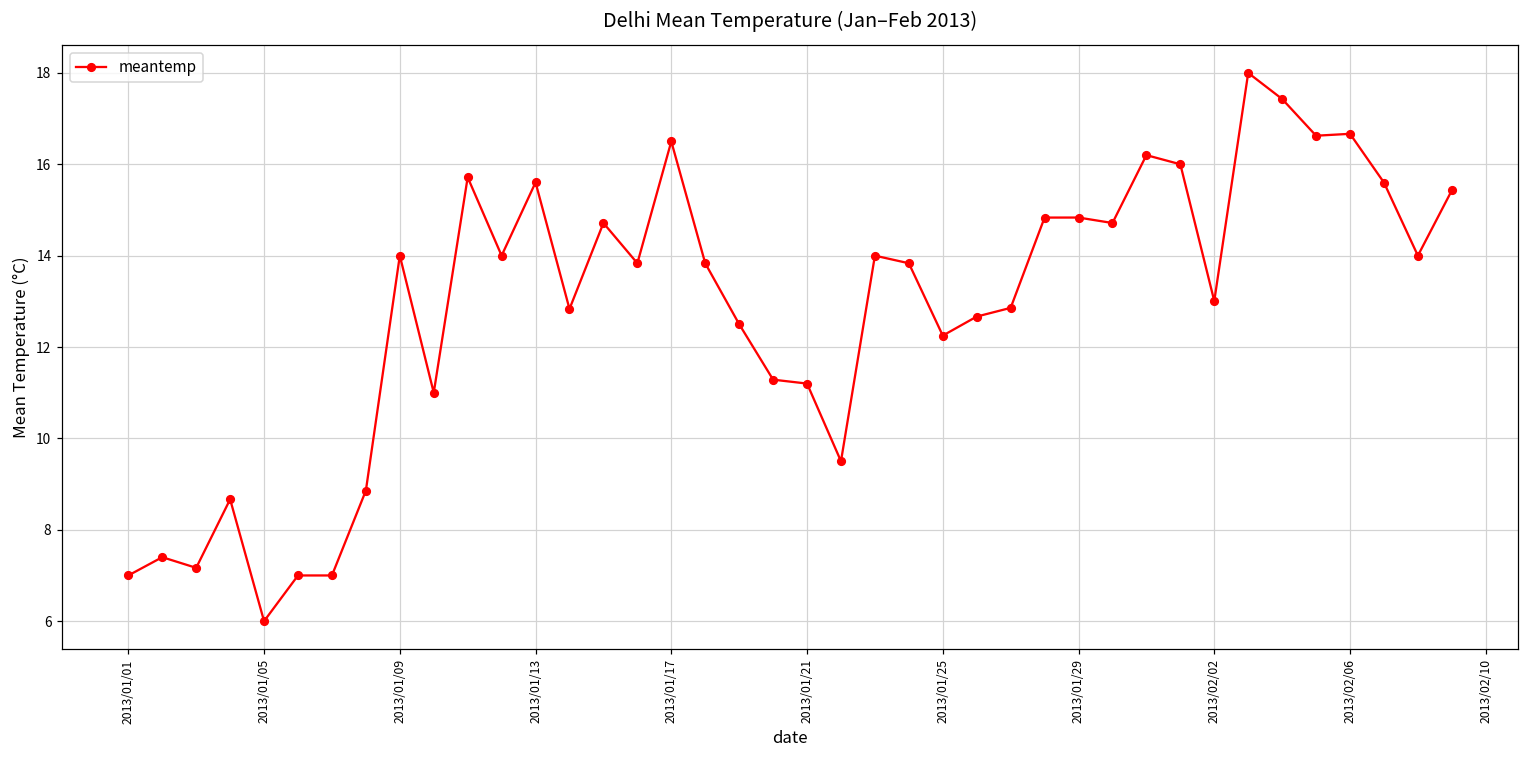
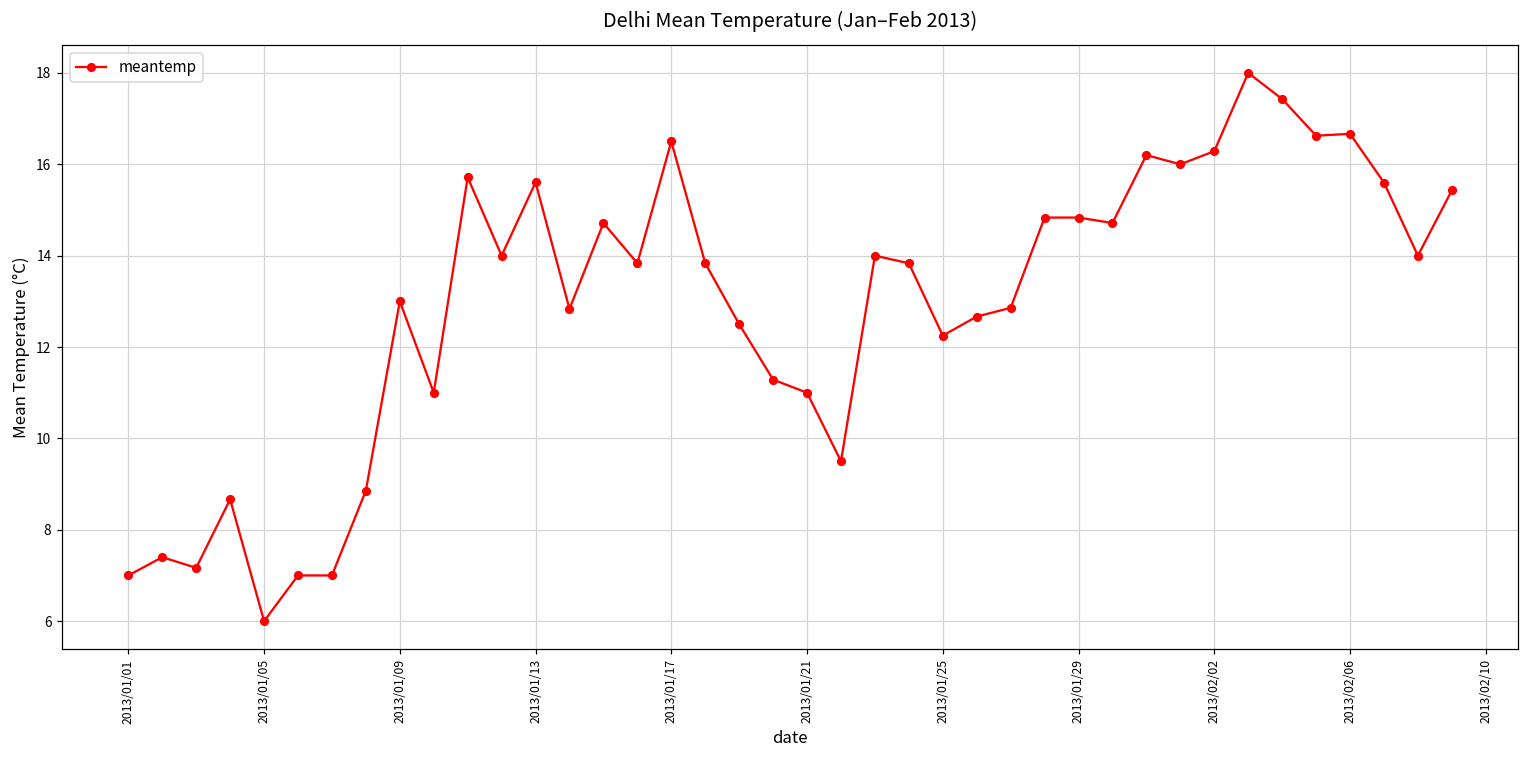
2013/01/09: 14 -> 13
2013/01/21: 11.2 -> 11.0
2013/02/02: 13.0 -> 16.3
